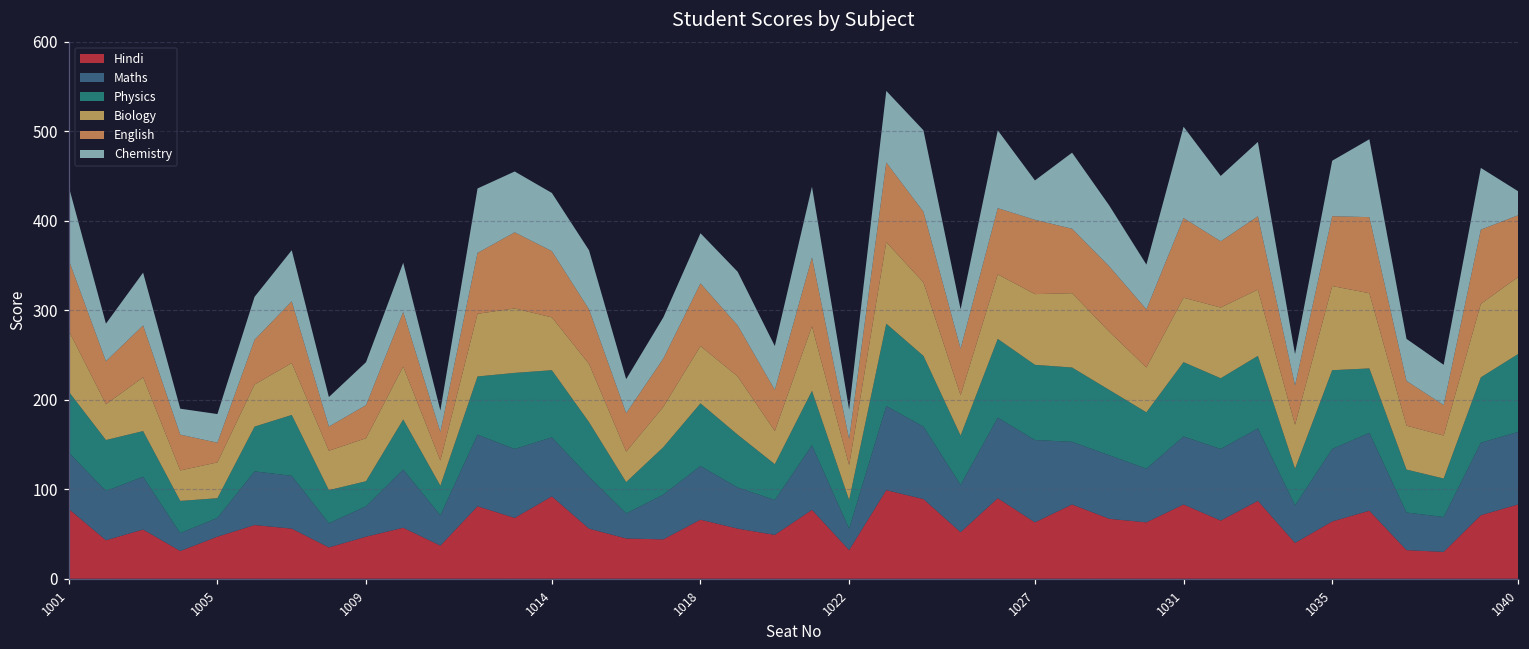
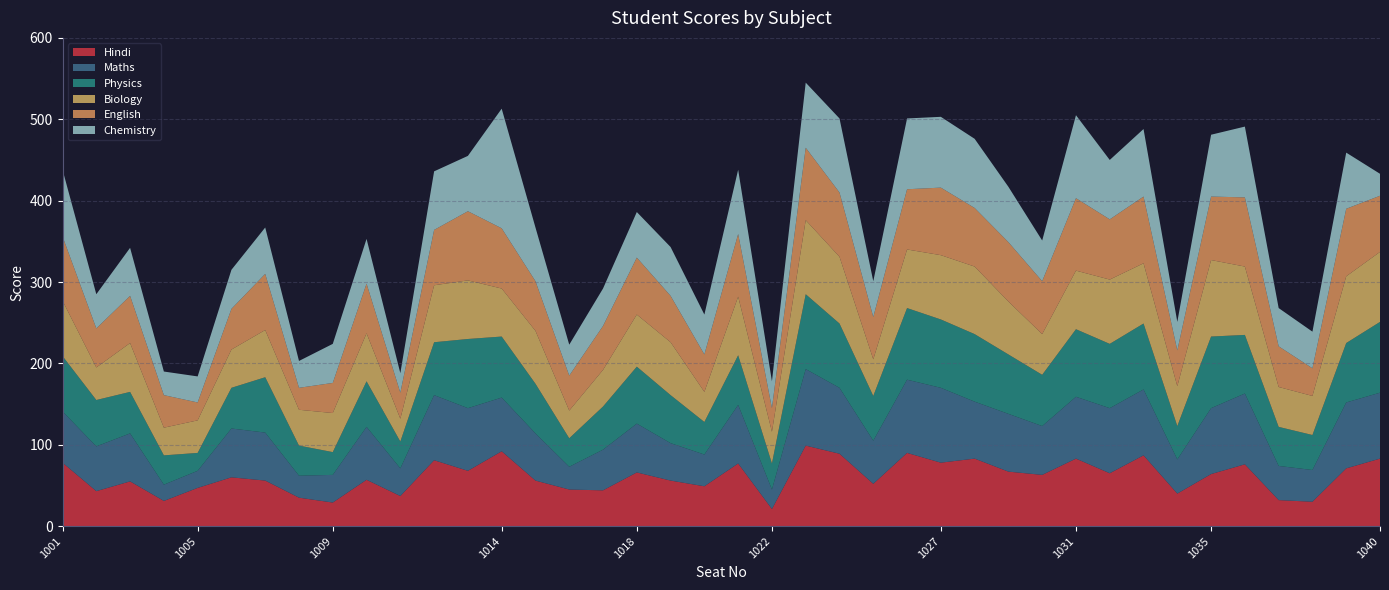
Hindi, 1009: 50 -> 30
Chemistry, 1014: 70 -> 150
Hindi, 1022: 30 -> 20
Hindi, 1027: 60 -> 80
Chemistry, 1027: 40 -> 90
Chemistry, 1035: 60 -> 80
